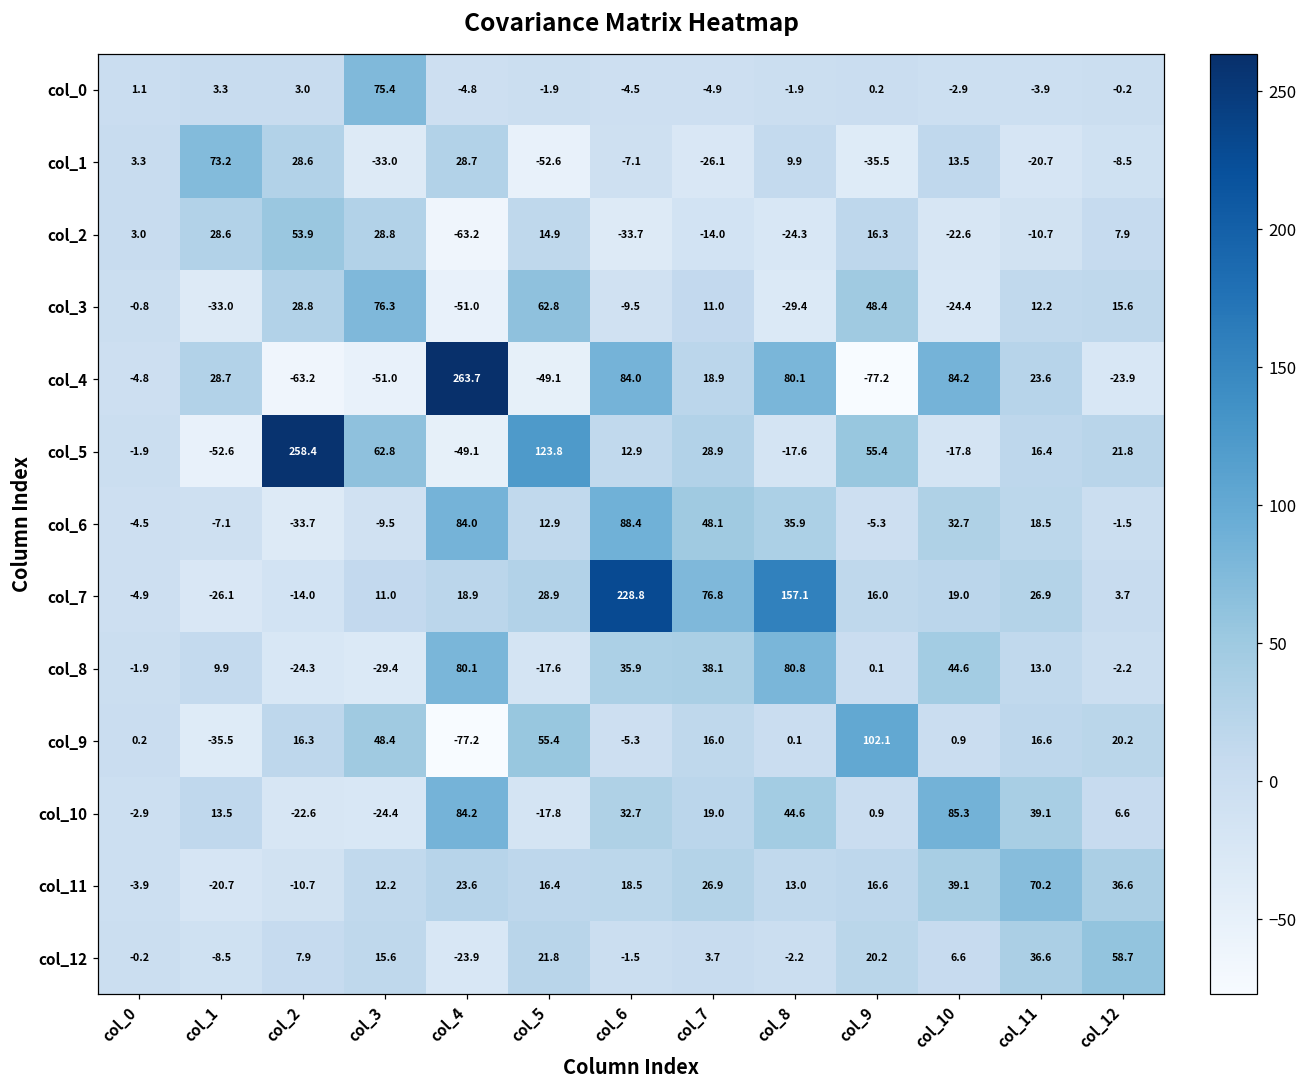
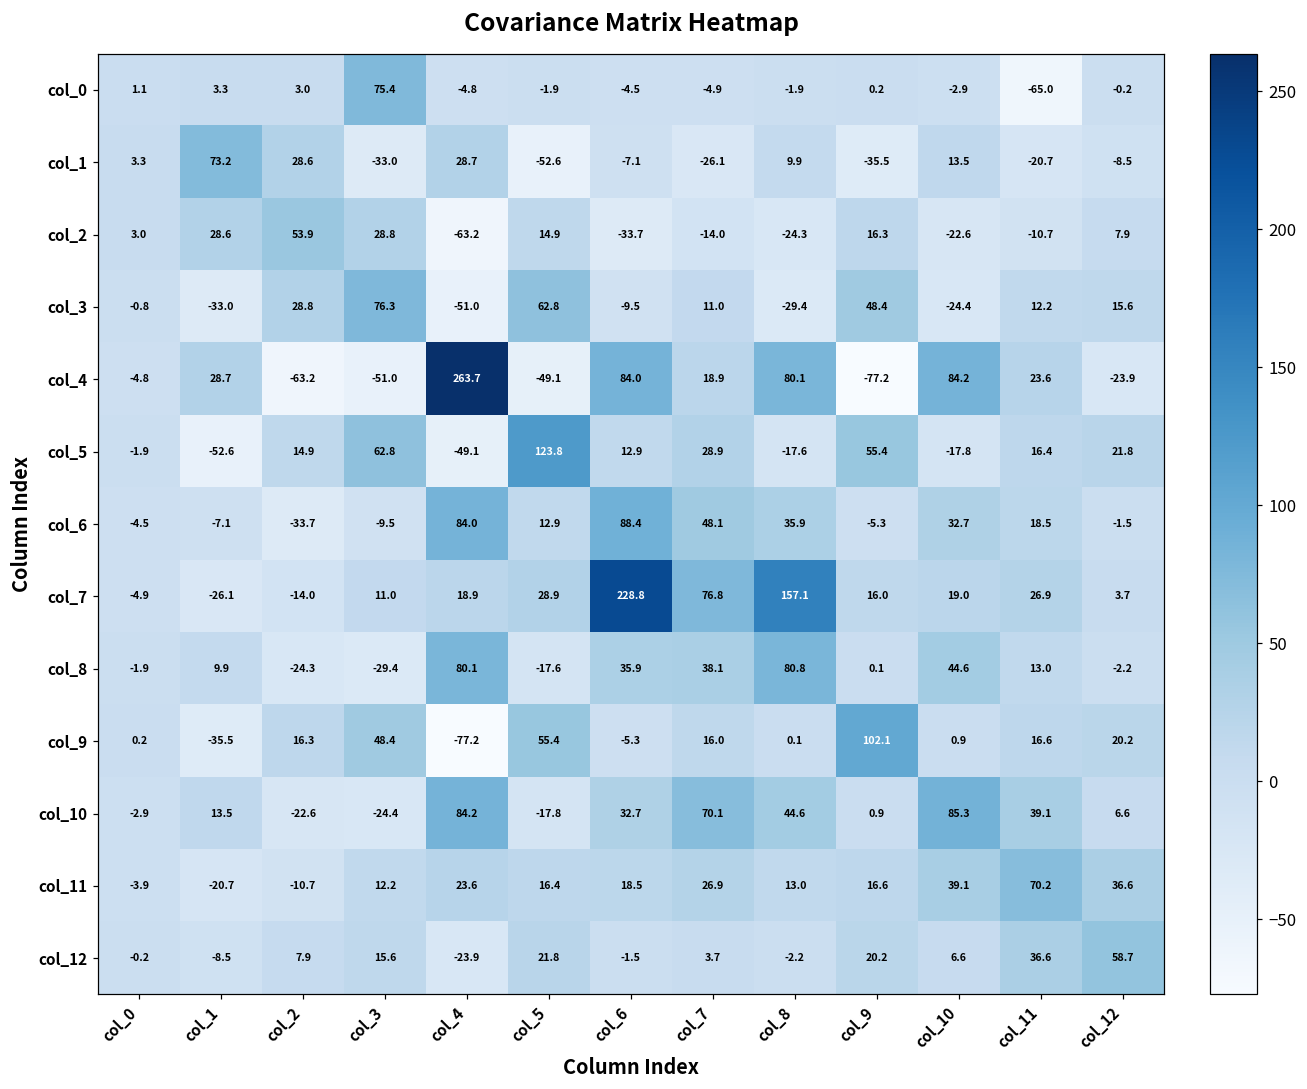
col_0, col_11: -3.9 -> -65.0
col_5, col_2: 258.4 -> 14.9
col_10, col_7: 19.0 -> 70.1
